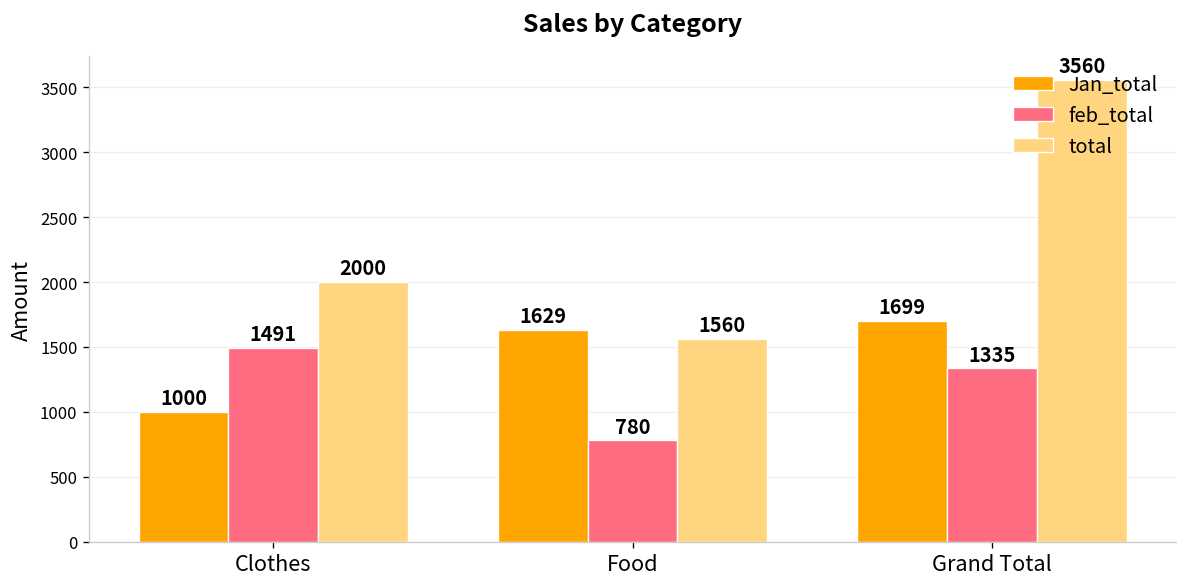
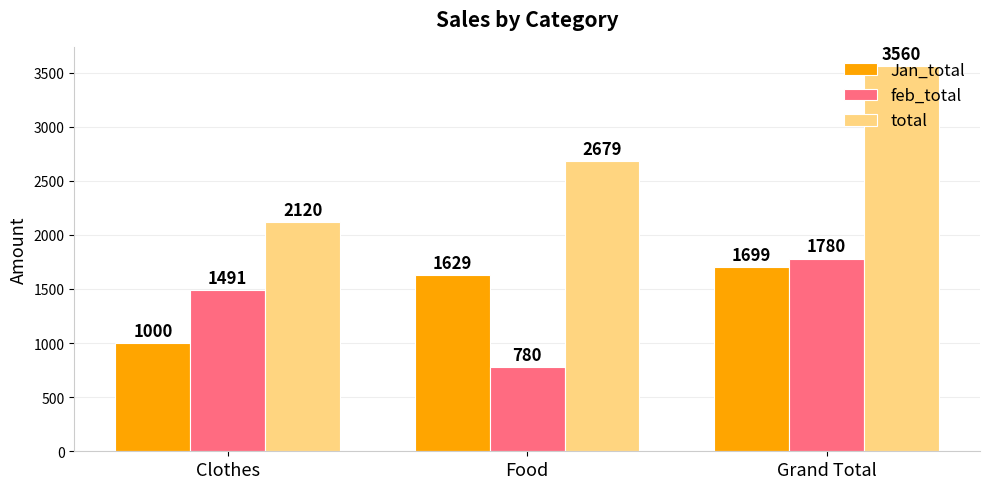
total, Clothes: 2000 -> 2120
total, Food: 1560 -> 2679
feb_total, Grand Total: 1335 -> 1780
